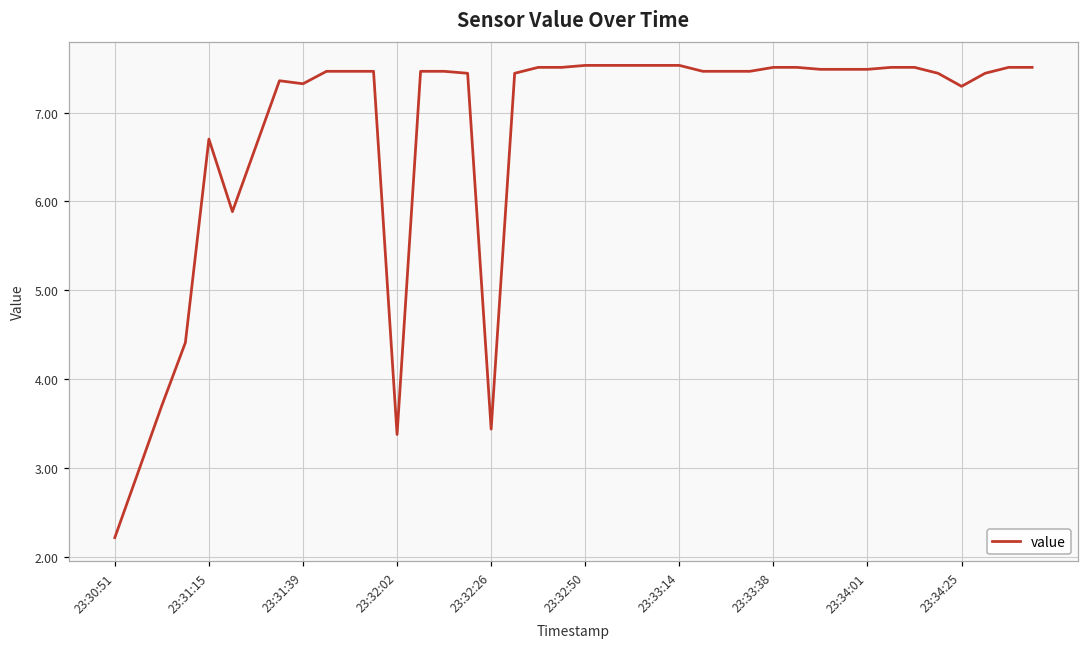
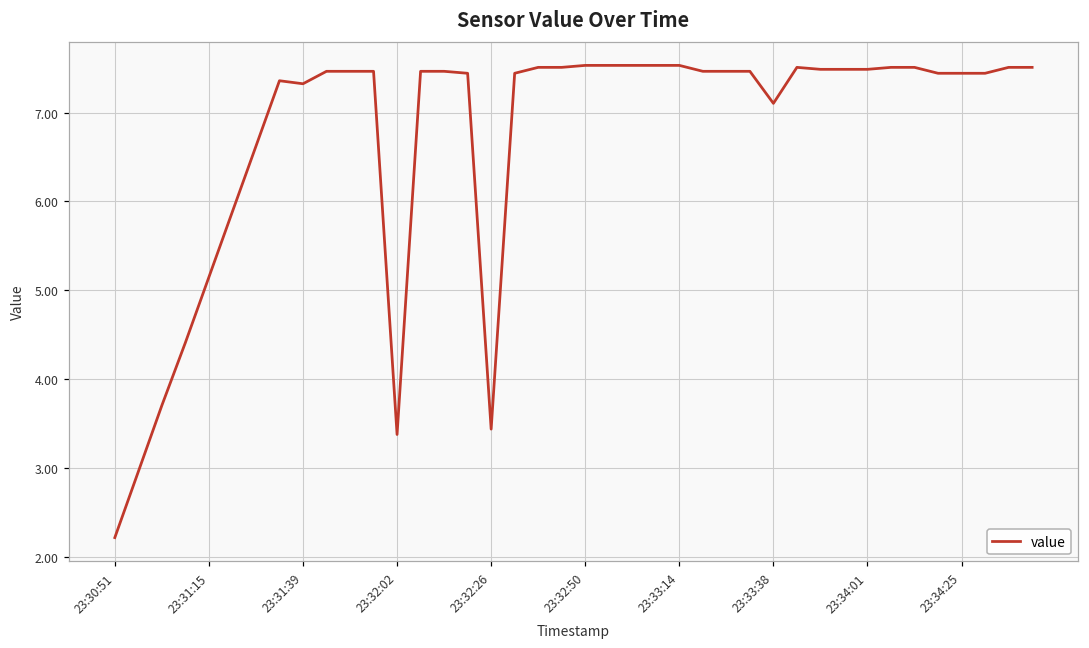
23:31:15: 6.7 -> 5.1
23:33:38: 7.5 -> 7.1
23:34:25: 7.3 -> 7.4
